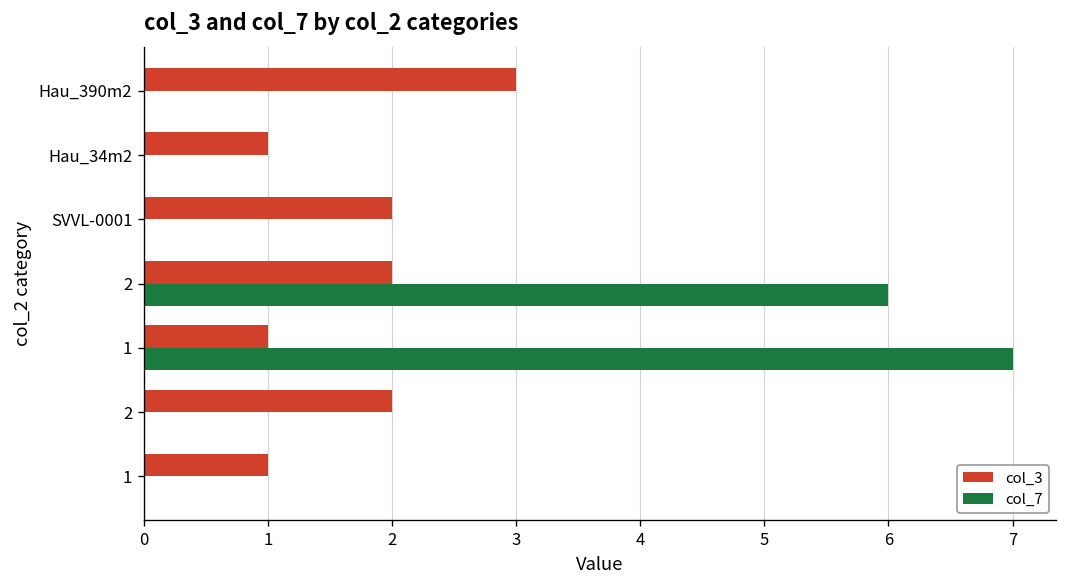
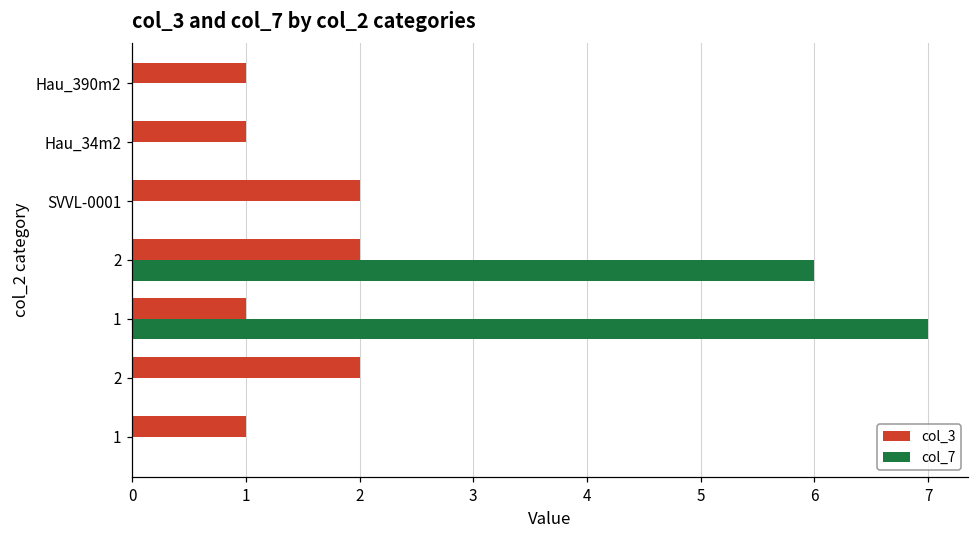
col_3, Hau_390m2: 3 -> 1
